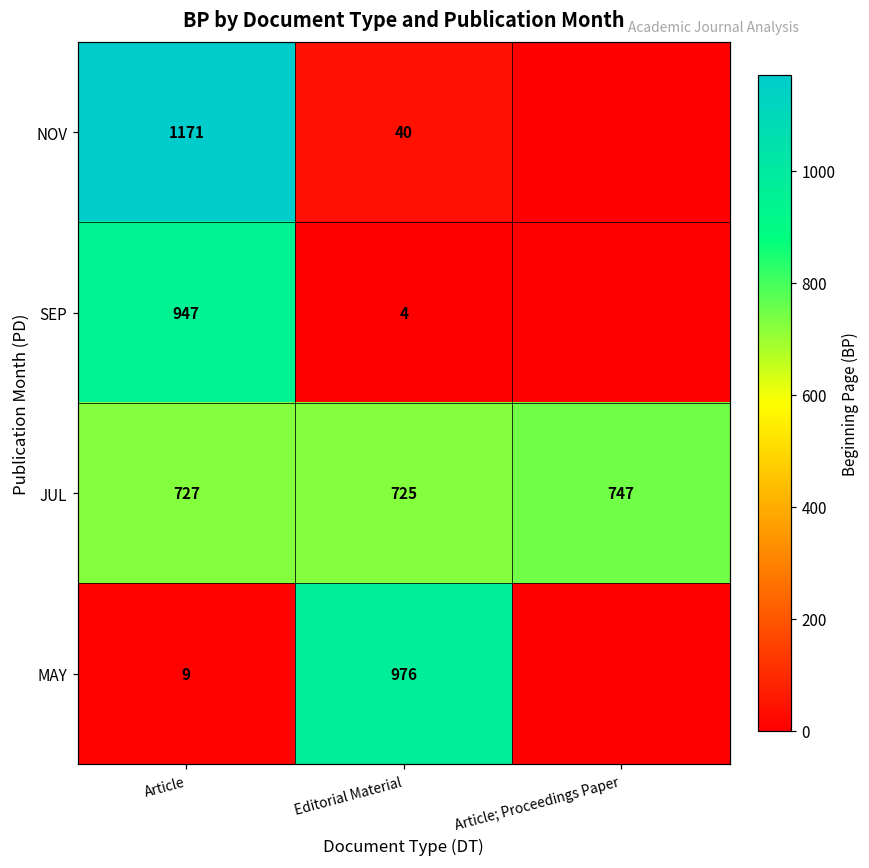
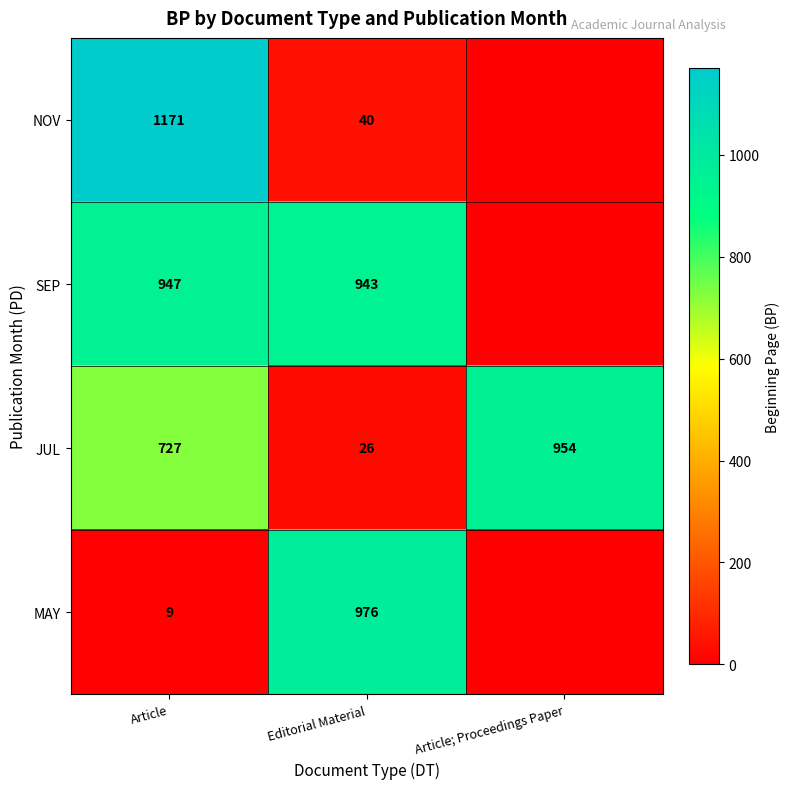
SEP, Editorial Material: 4 -> 943
JUL, Editorial Material: 725 -> 26
JUL, Article; Proceedings Paper: 747 -> 954
